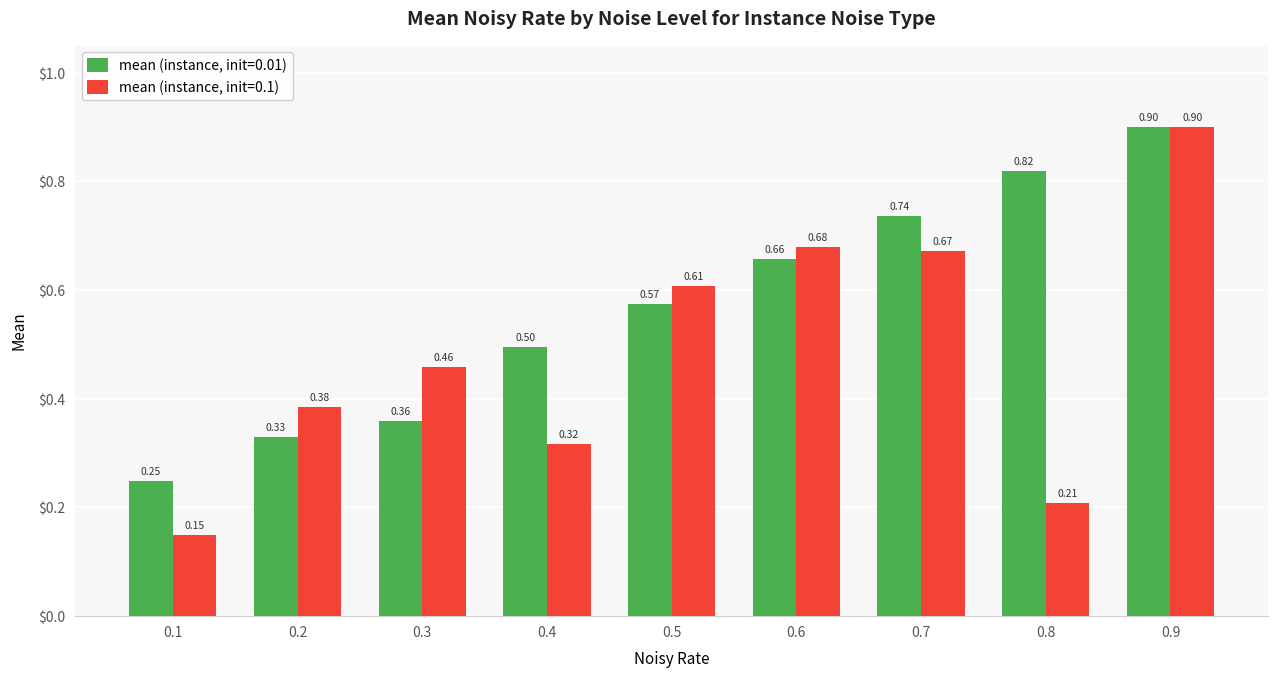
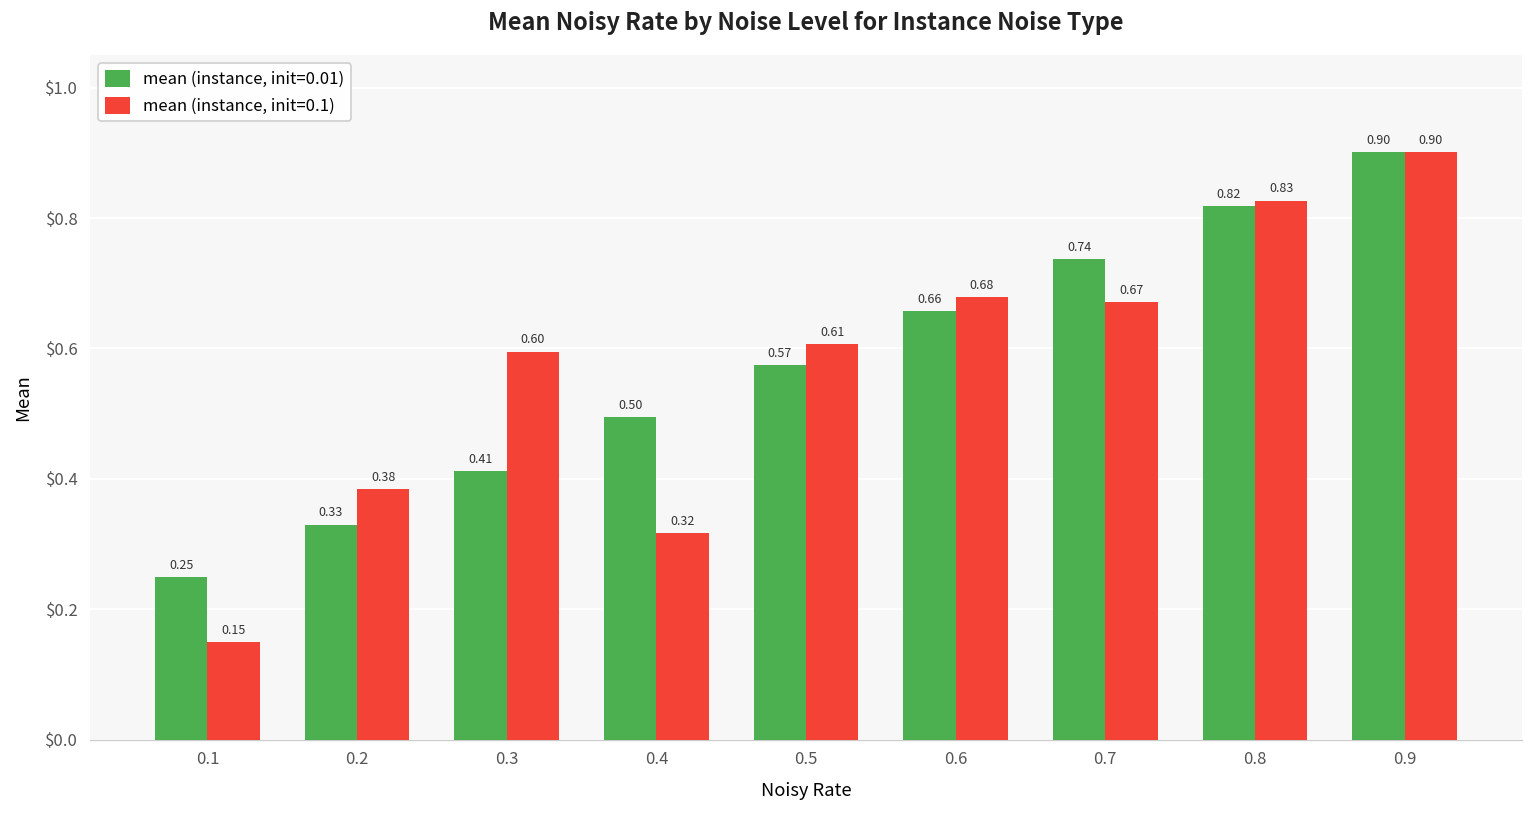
mean (instance, init=0.01), 0.3: 0.36 -> 0.41
mean (instance, init=0.1), 0.3: 0.46 -> 0.60
mean (instance, init=0.1), 0.8: 0.21 -> 0.83
